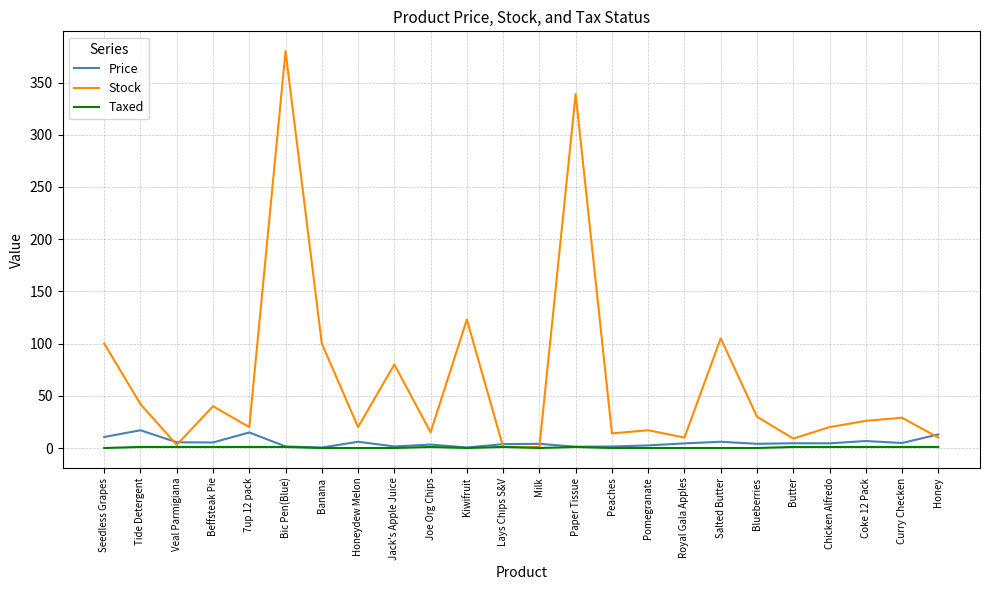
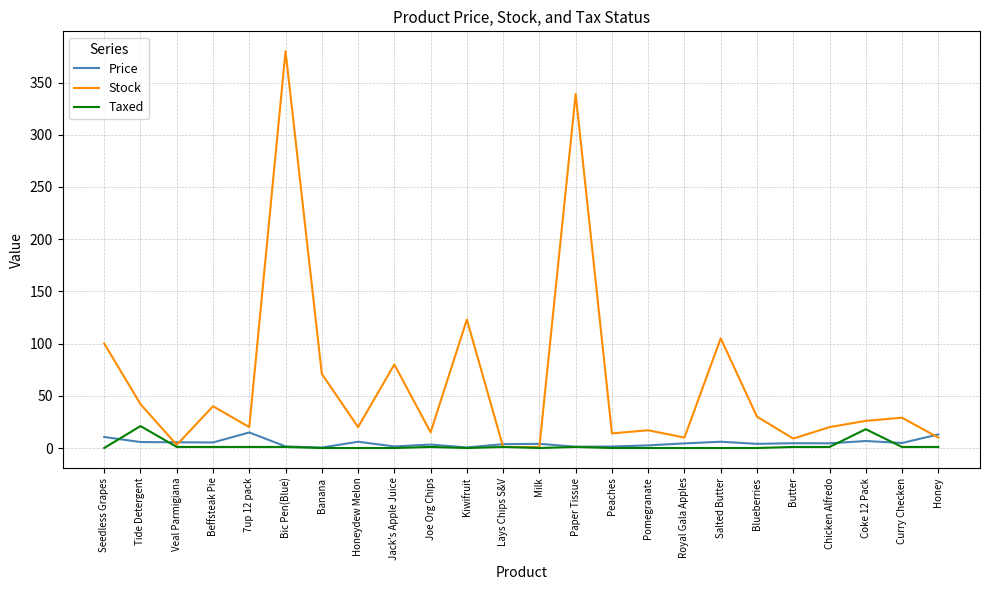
Price, Tide Detergent: 17 -> 6
Taxed, Tide Detergent: 1 -> 21
Stock, Banana: 100 -> 71
Taxed, Coke 12 Pack: 1 -> 18
